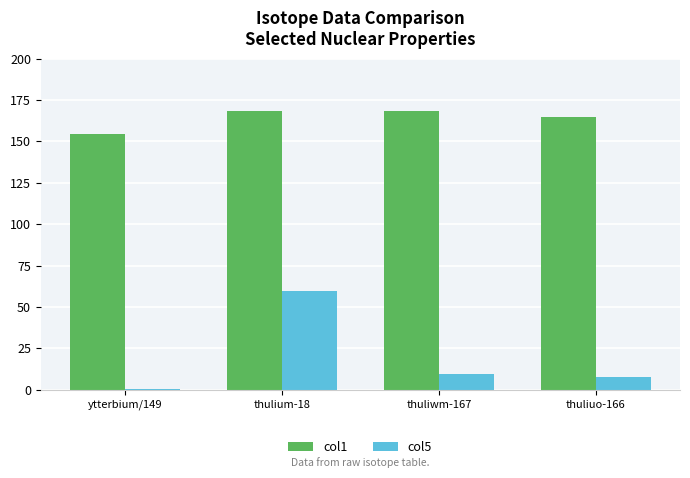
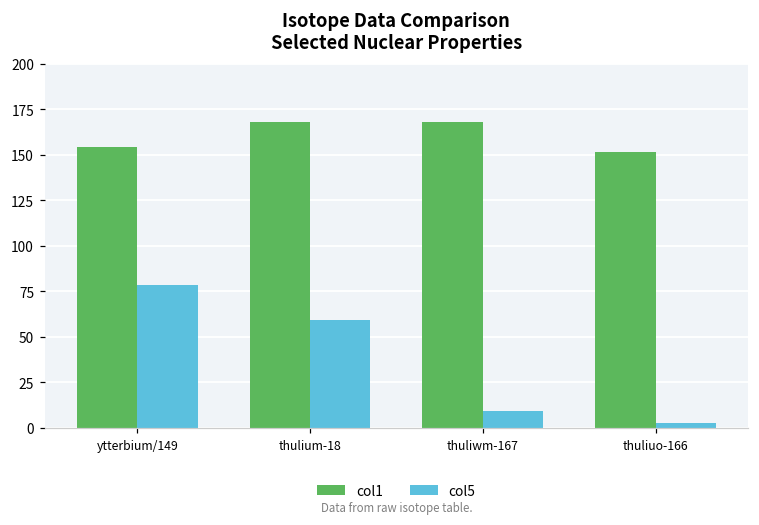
col5, ytterbium/149: 1 -> 79
col1, thuliuo-166: 165 -> 152
col5, thuliuo-166: 8 -> 2
